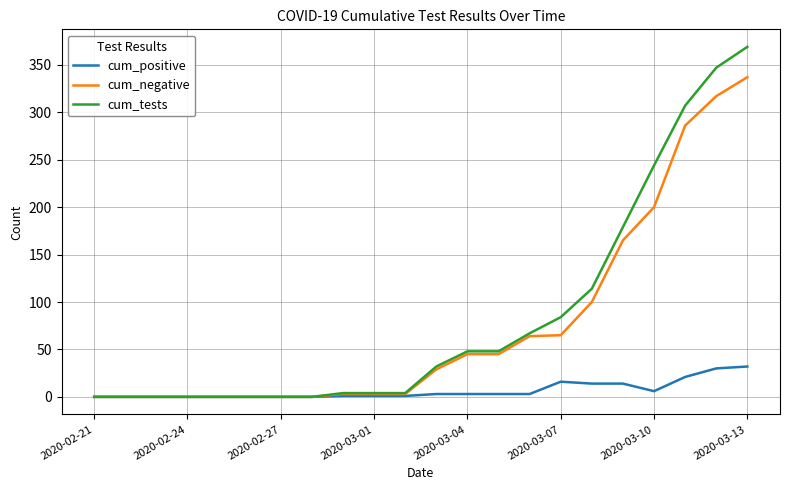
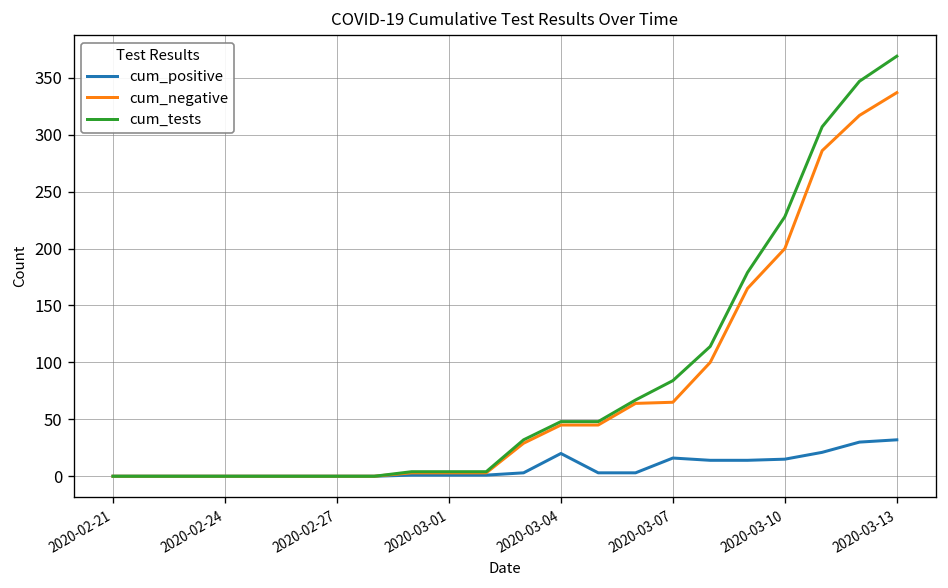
cum_positive, 2020-03-04: 0 -> 20
cum_positive, 2020-03-10: 10 -> 20
cum_tests, 2020-03-10: 240 -> 230
